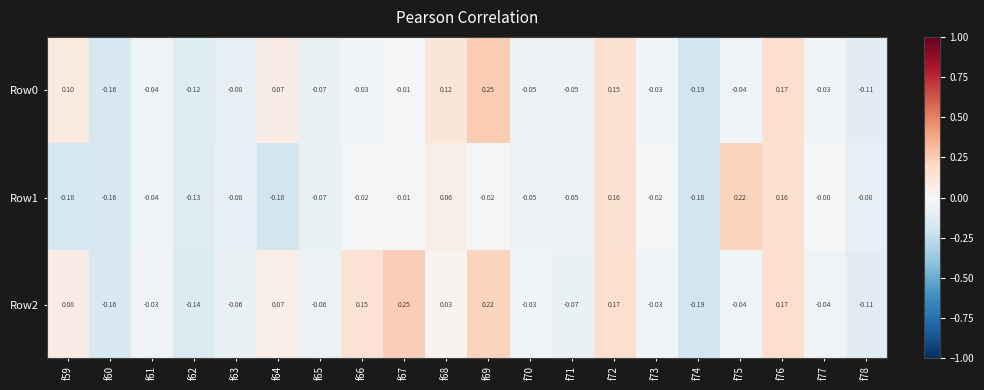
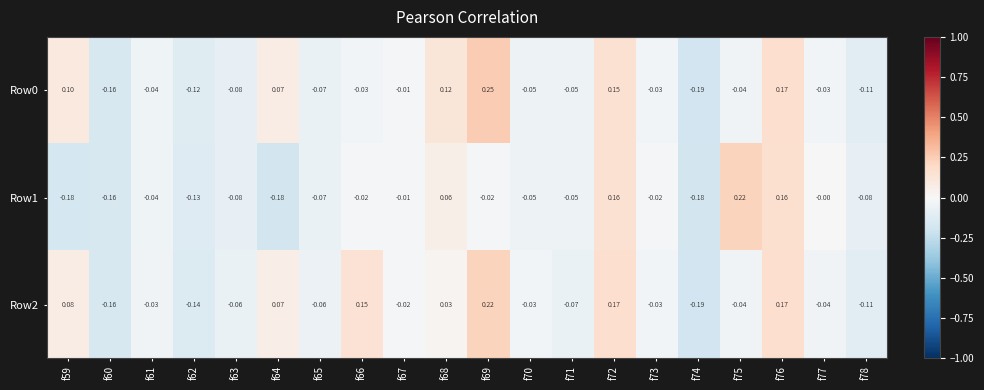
Row2, f67: 0.25 -> -0.02
